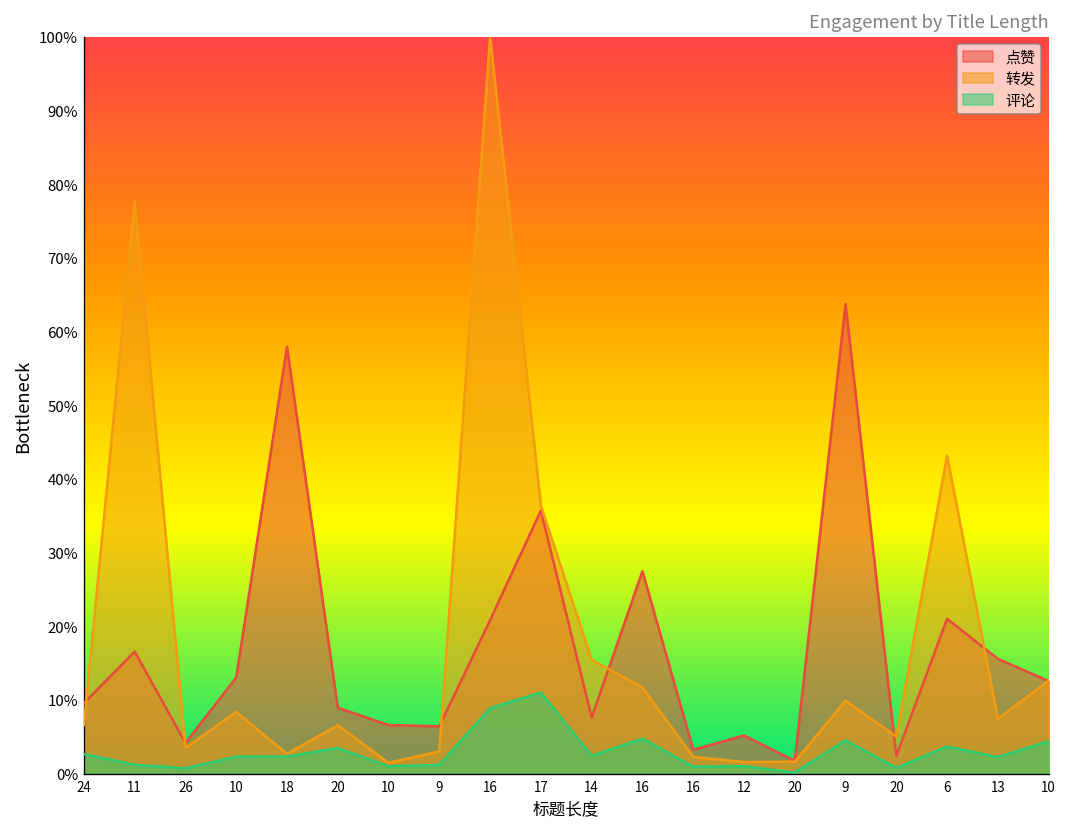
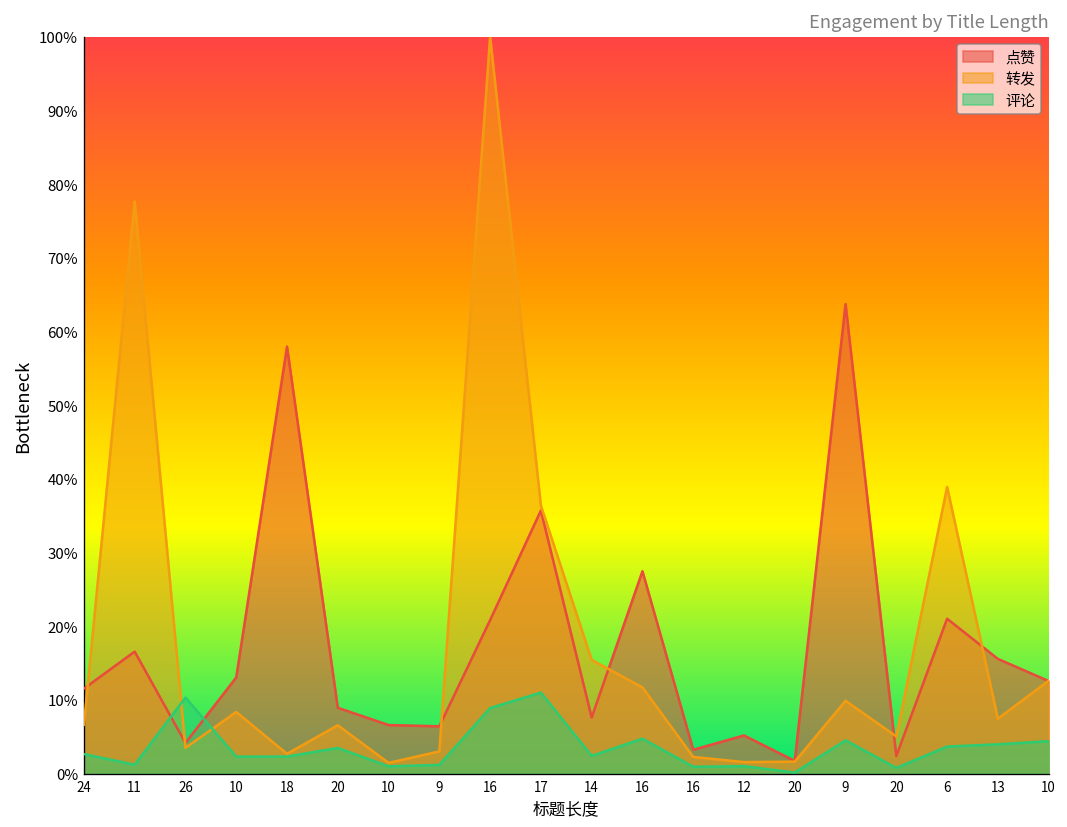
点赞, 24: 10% -> 12%
评论, 26: 1% -> 10%
转发, 6: 43% -> 39%
评论, 13: 2% -> 4%
